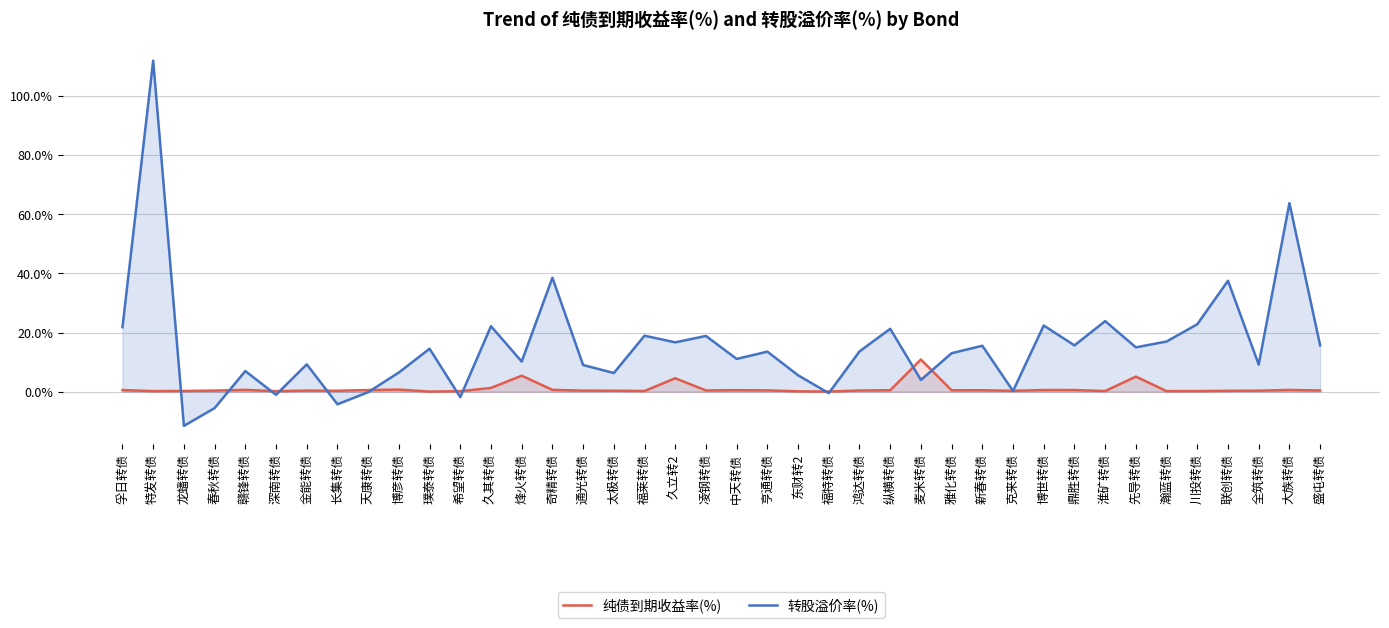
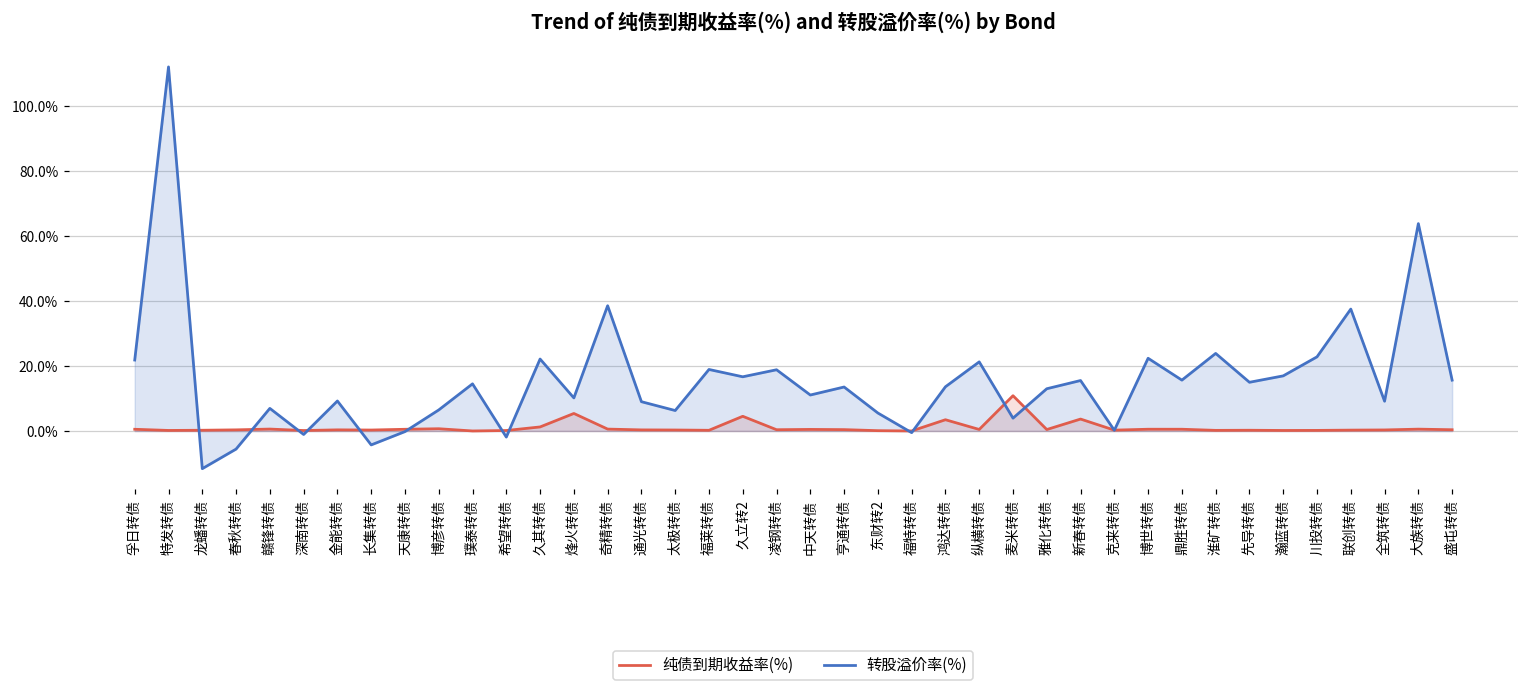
纯债到期收益率(%), 鸿达转债: 0% -> 3%
纯债到期收益率(%), 新春转债: 0% -> 4%
纯债到期收益率(%), 先导转债: 5% -> 0%
